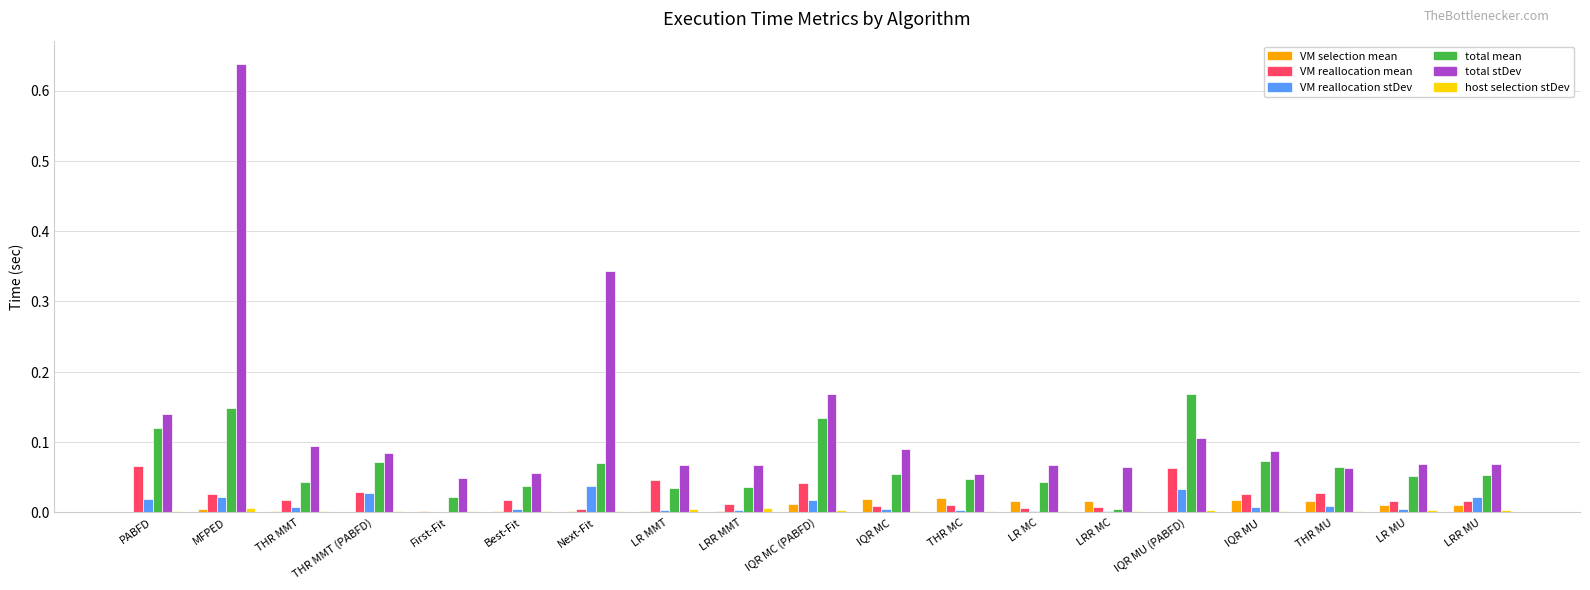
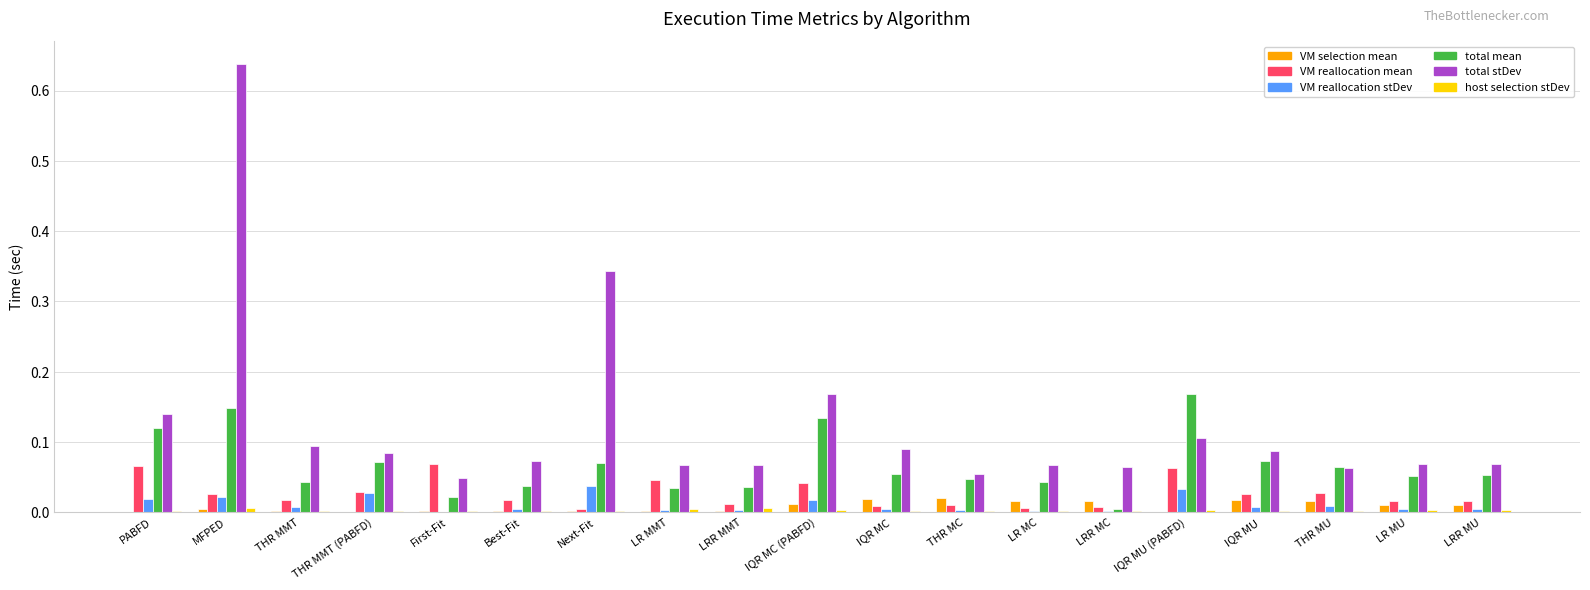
VM reallocation mean, First-Fit: 0.00 -> 0.07
total stDev, Best-Fit: 0.06 -> 0.07
VM reallocation stDev, LRR MU: 0.02 -> 0.01
